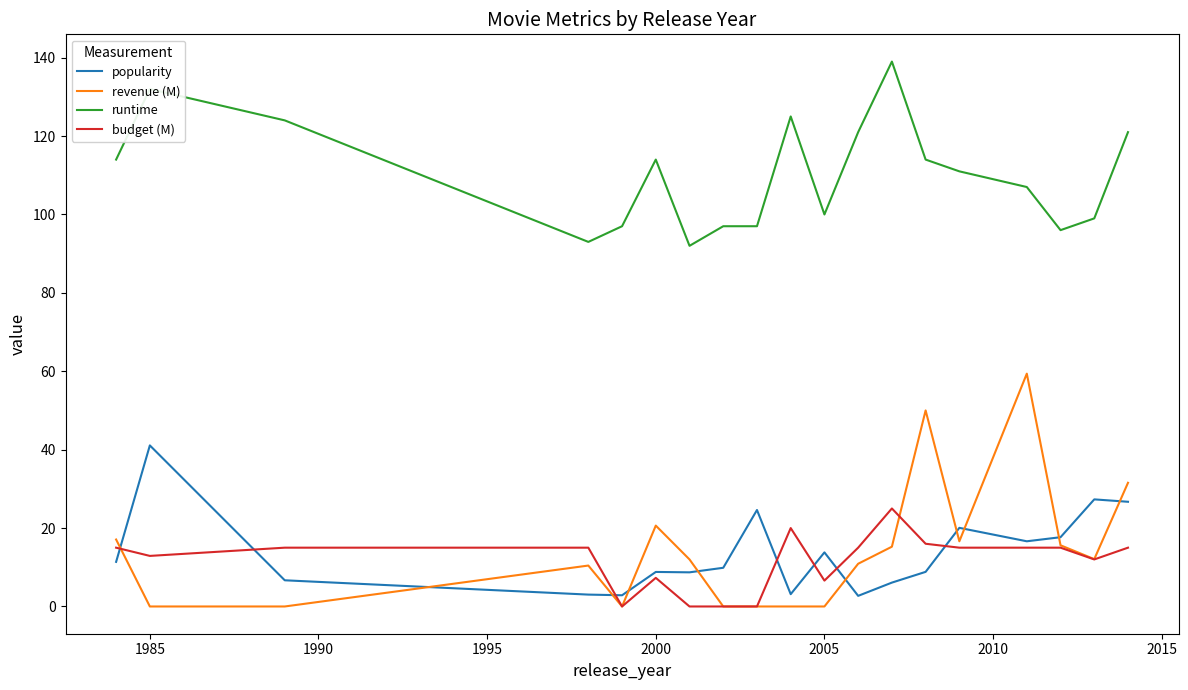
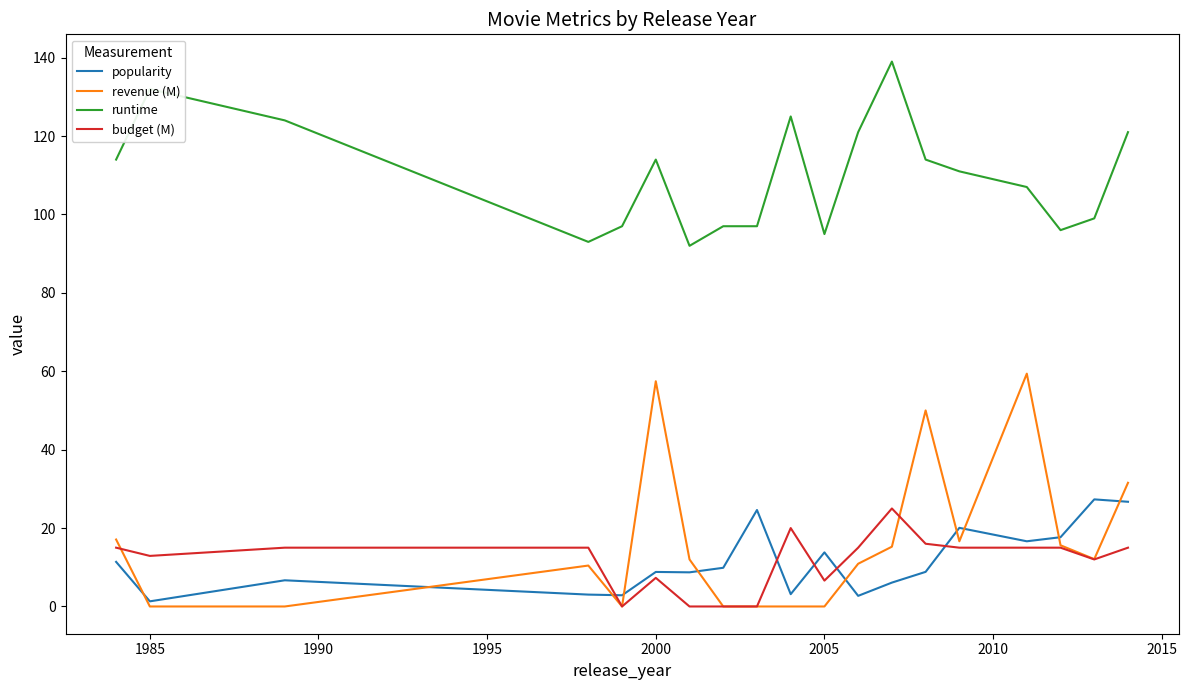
popularity, 1985: 41 -> 1
revenue (M), 2000: 21 -> 57
runtime, 2005: 100 -> 95
